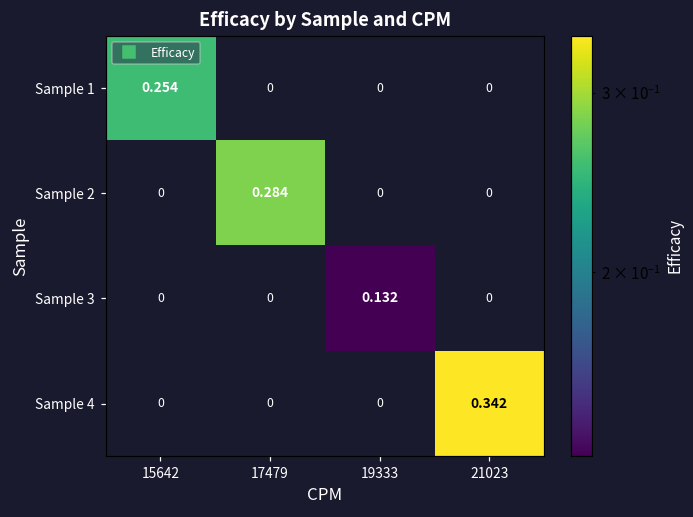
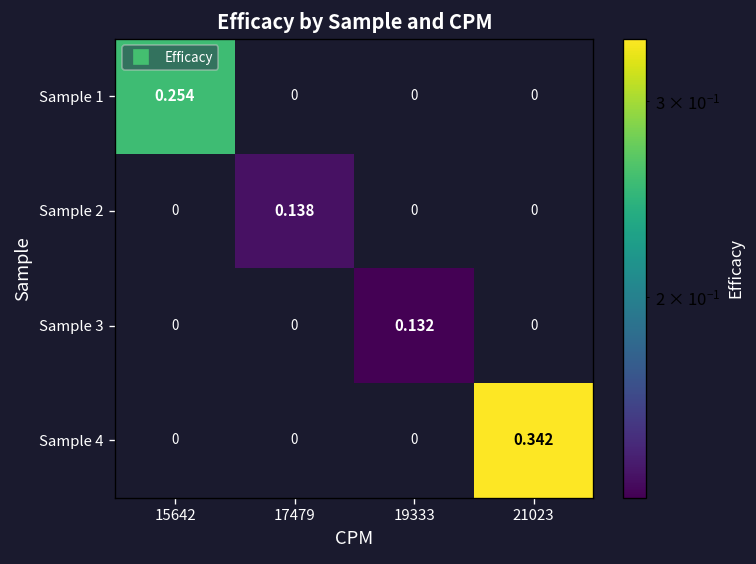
Sample 2, 17479: 0.284 -> 0.138
